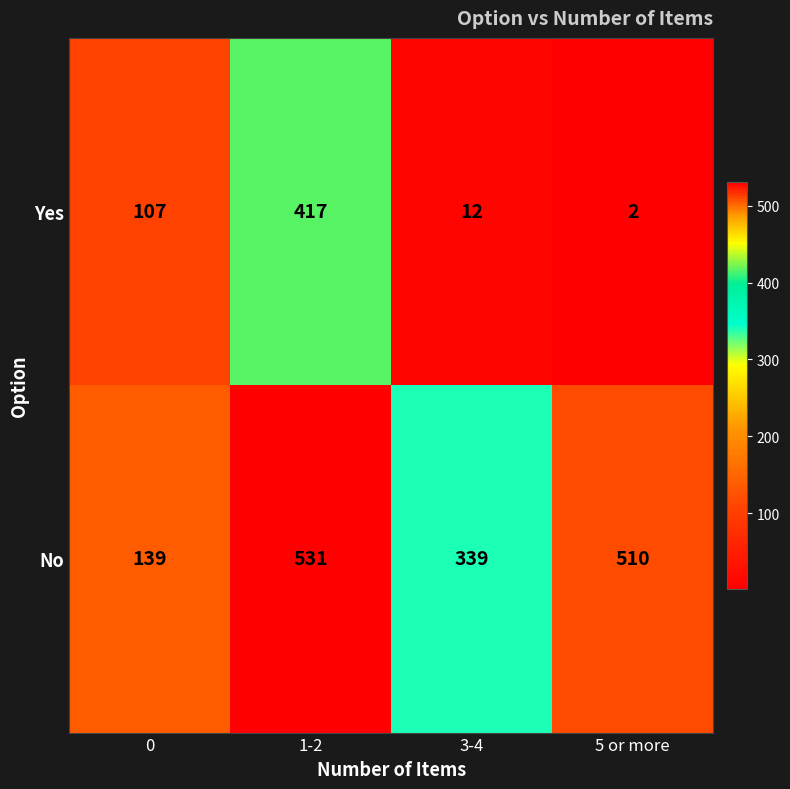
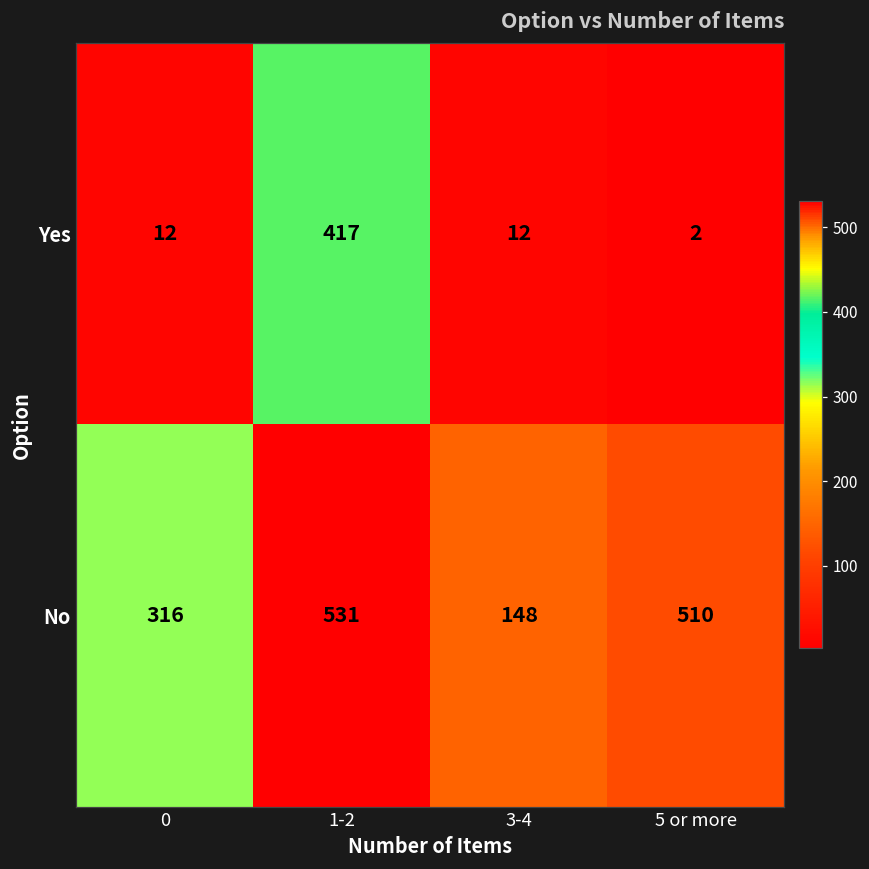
Yes, 0: 107 -> 12
No, 0: 139 -> 316
No, 3-4: 339 -> 148
